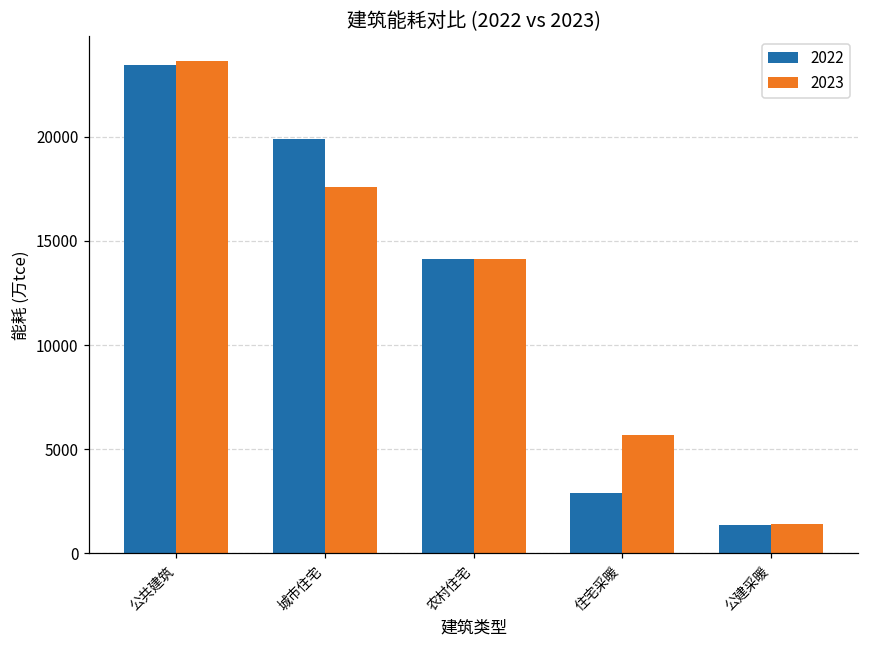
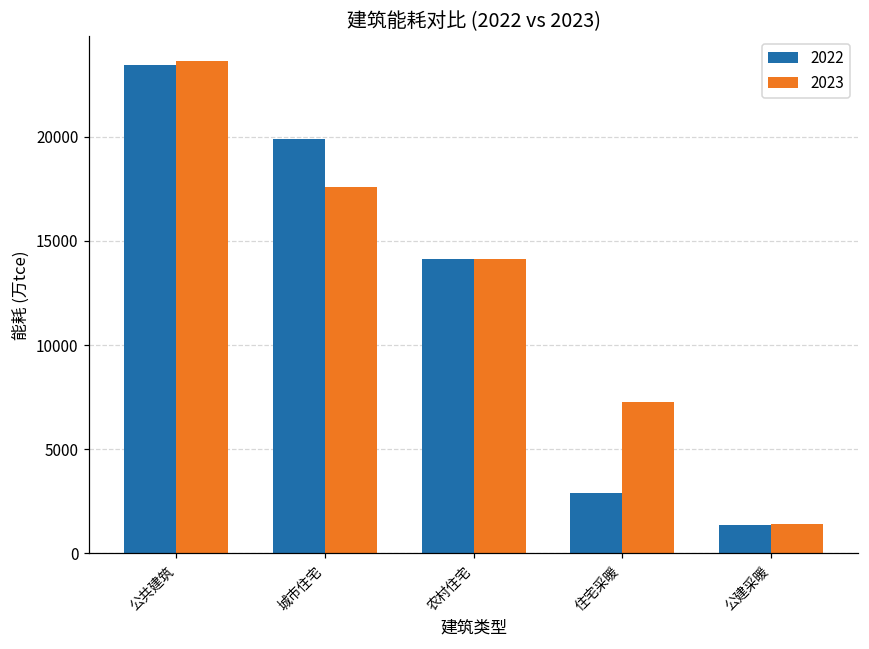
2023, 住宅采暖: 5700 -> 7300
